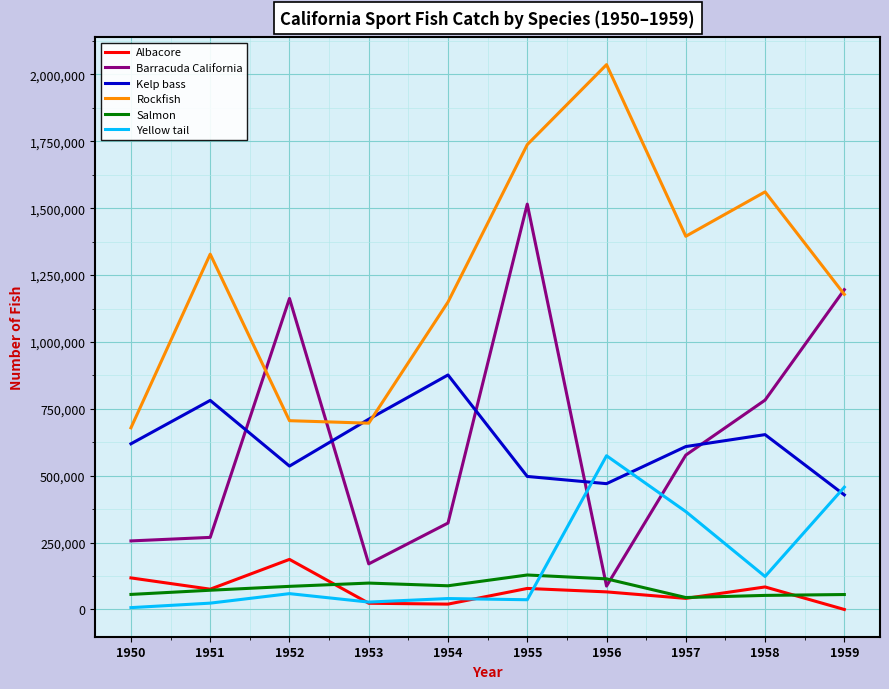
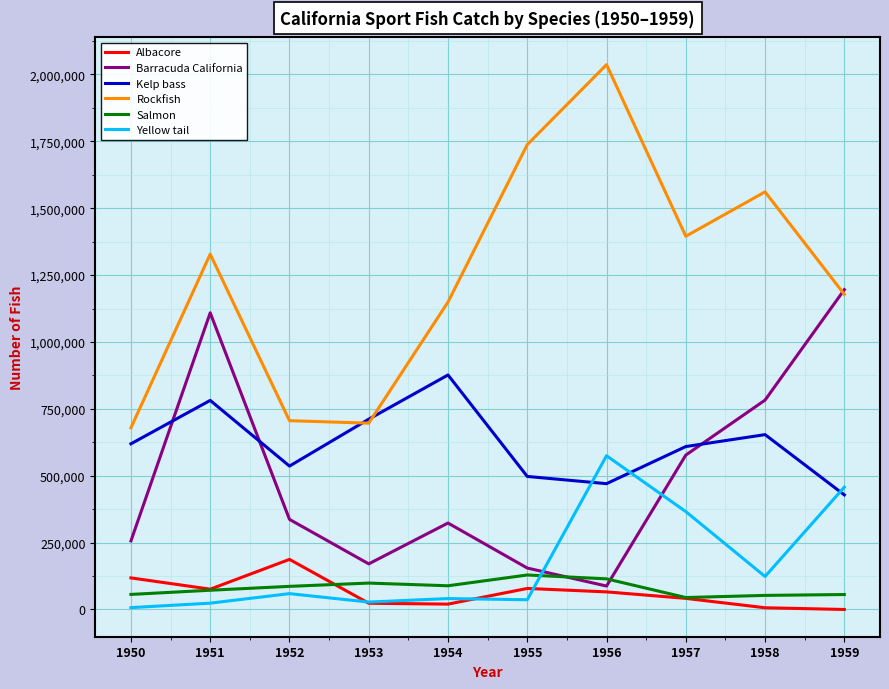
Barracuda California, 1951: 270,000 -> 1,110,000
Barracuda California, 1952: 1,160,000 -> 340,000
Barracuda California, 1955: 1,520,000 -> 150,000
Albacore, 1958: 80,000 -> 10,000
